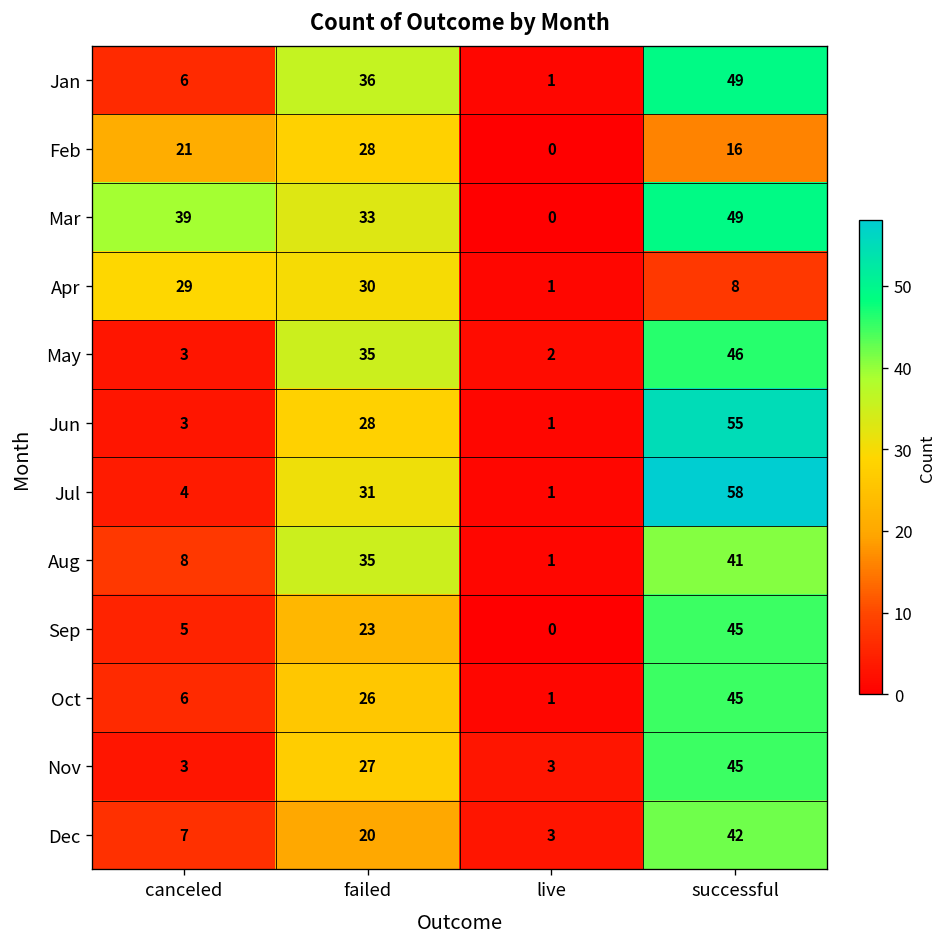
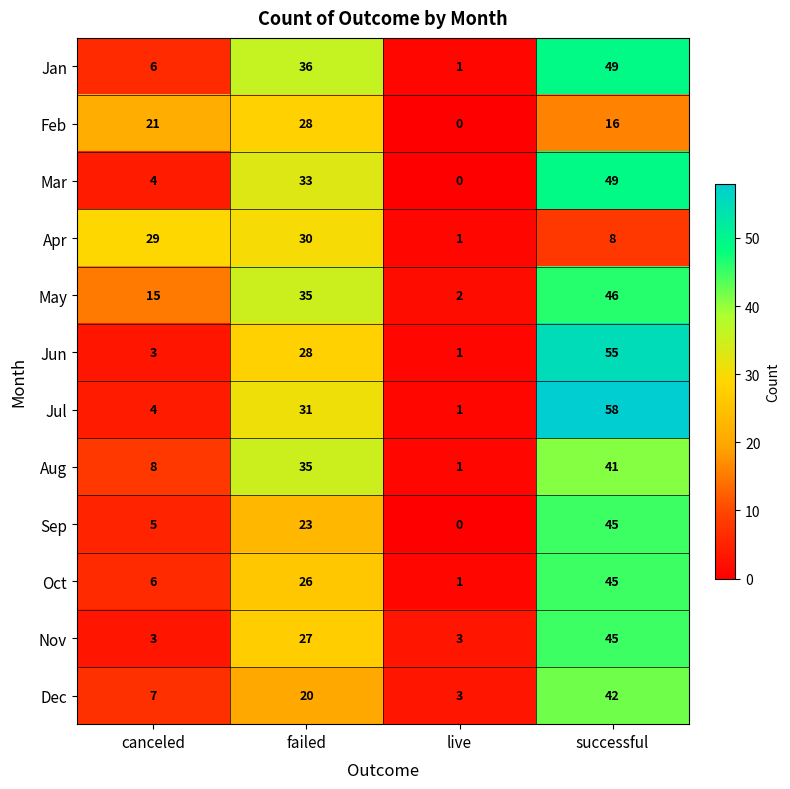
Mar, canceled: 39 -> 4
May, canceled: 3 -> 15
